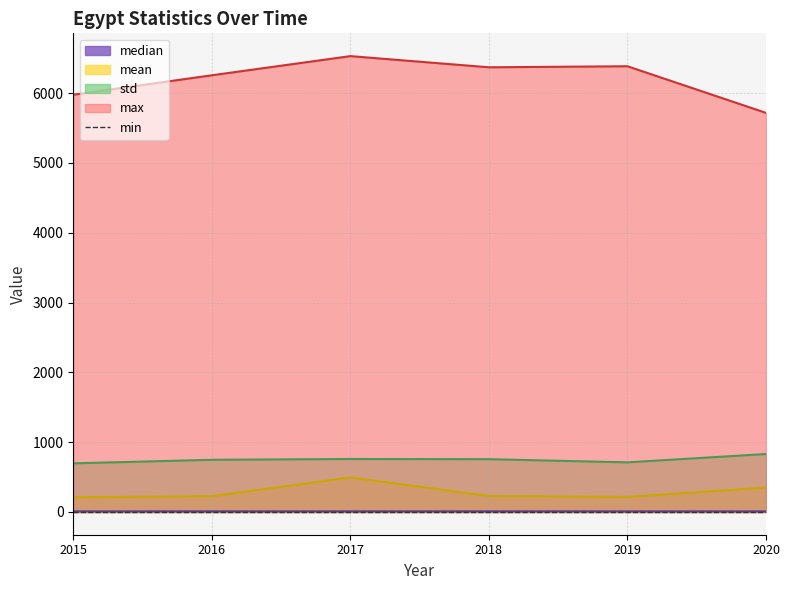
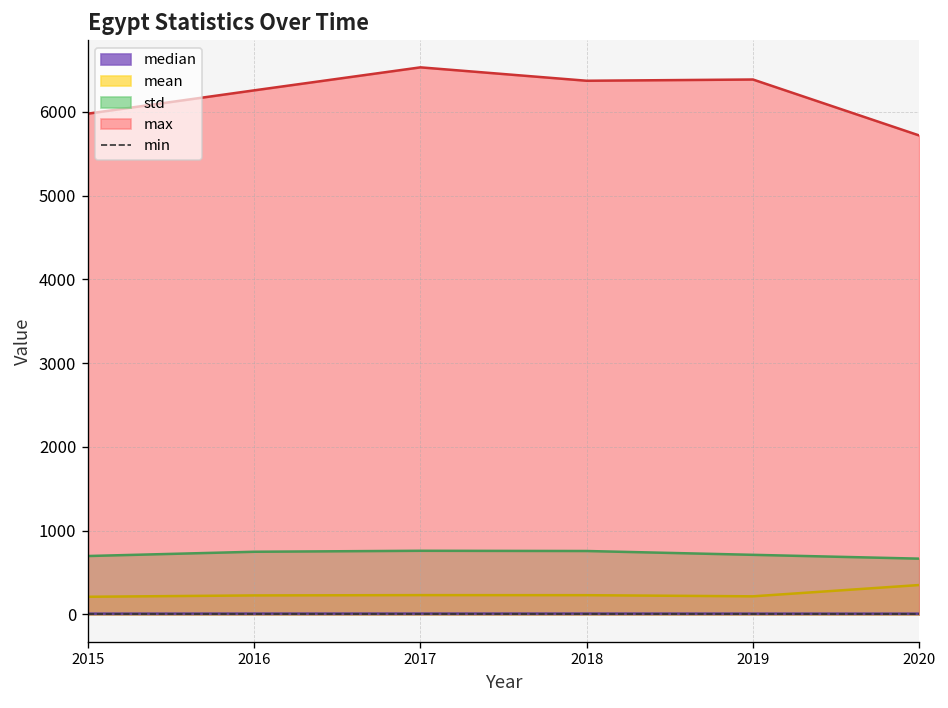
mean, 2017: 500 -> 200
std, 2020: 800 -> 700
